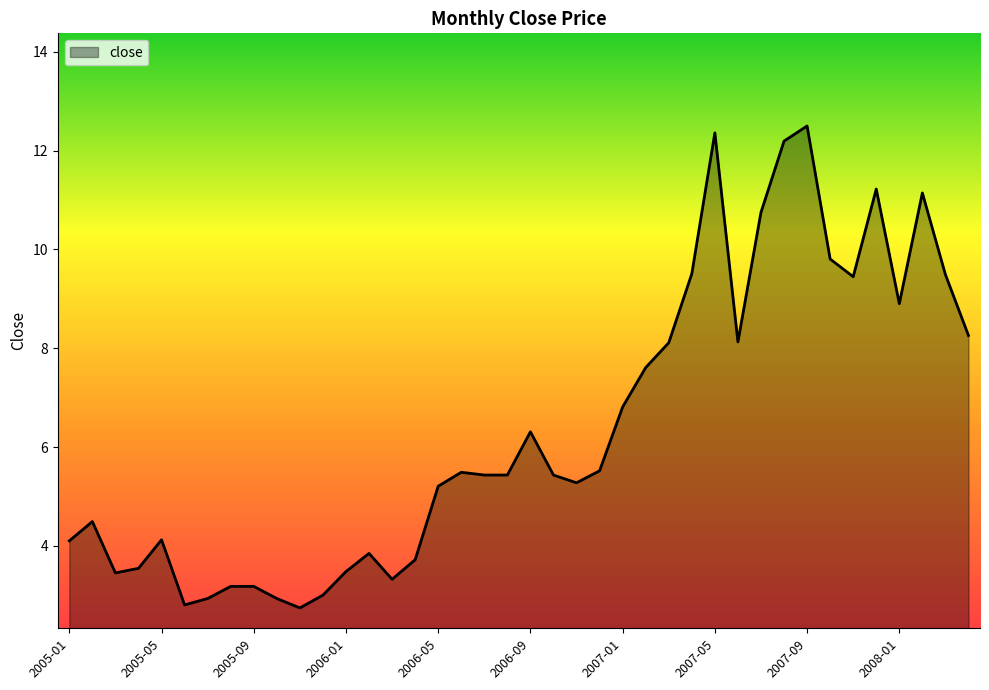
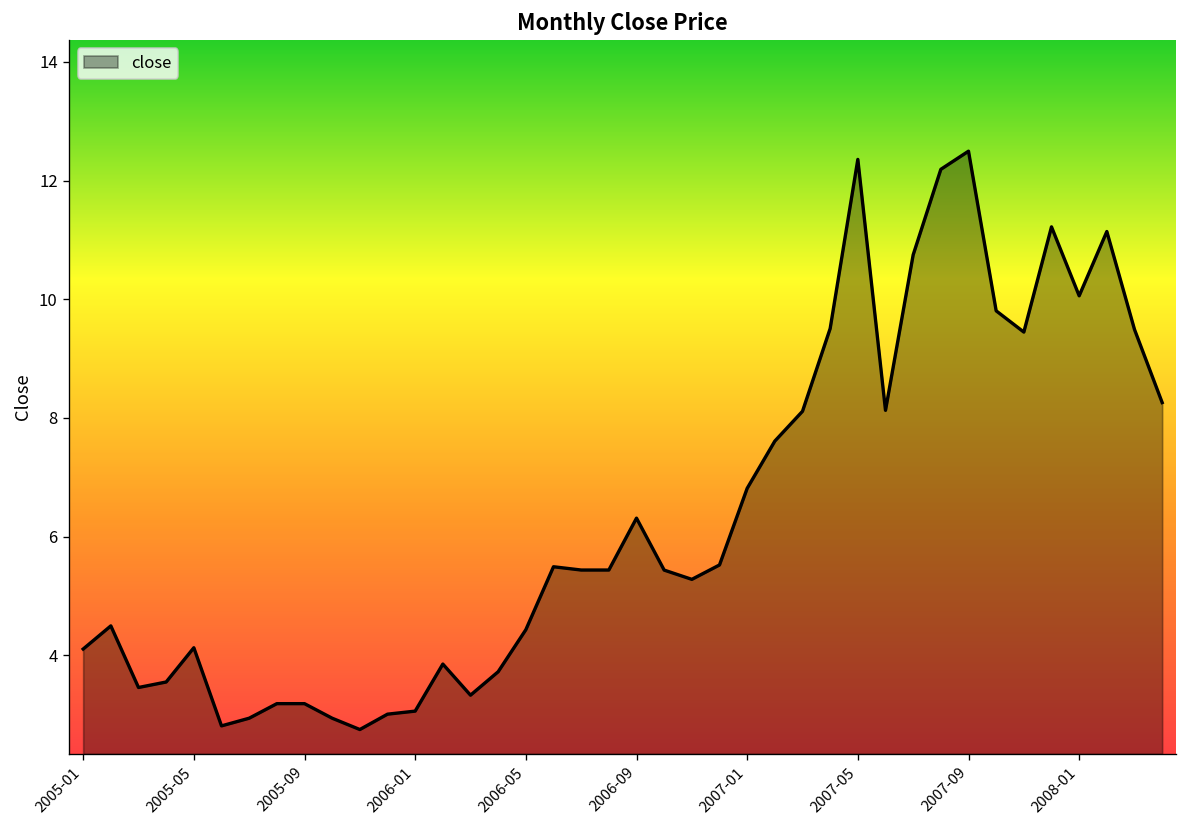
2006-01: 3.5 -> 3.1
2006-05: 5.2 -> 4.4
2008-01: 8.9 -> 10.1
